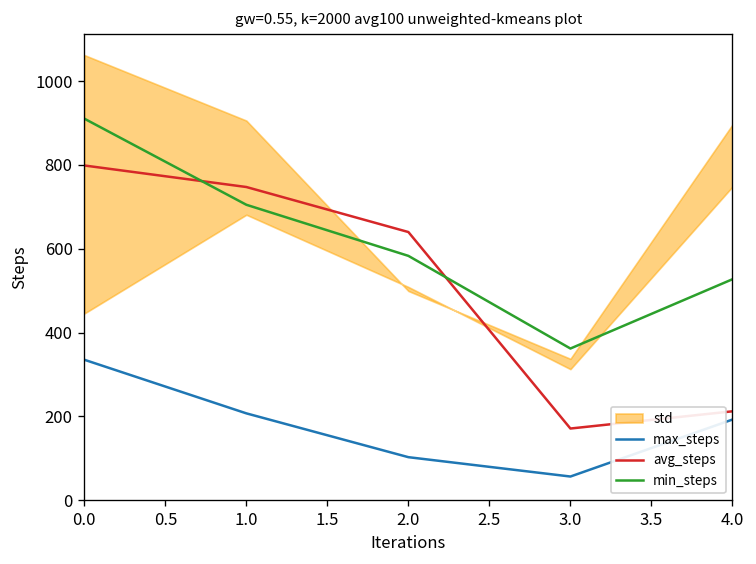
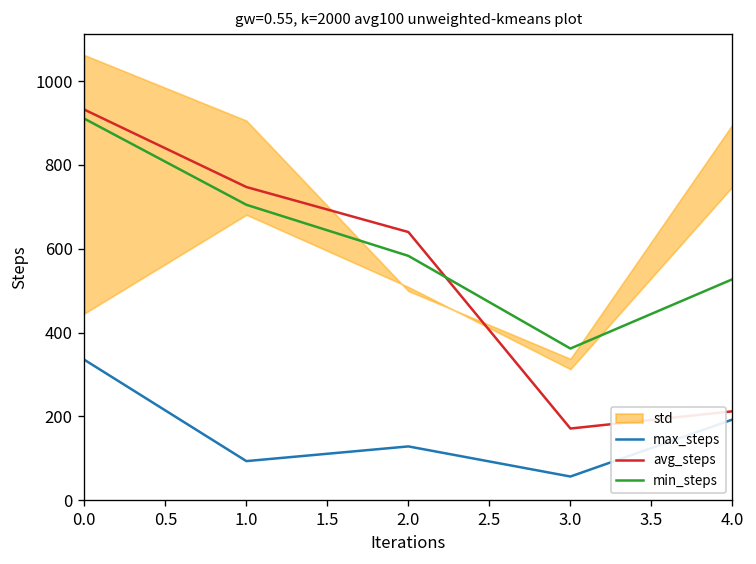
avg_steps, 0.0: 800 -> 930
max_steps, 1.0: 210 -> 90
max_steps, 2.0: 100 -> 130
